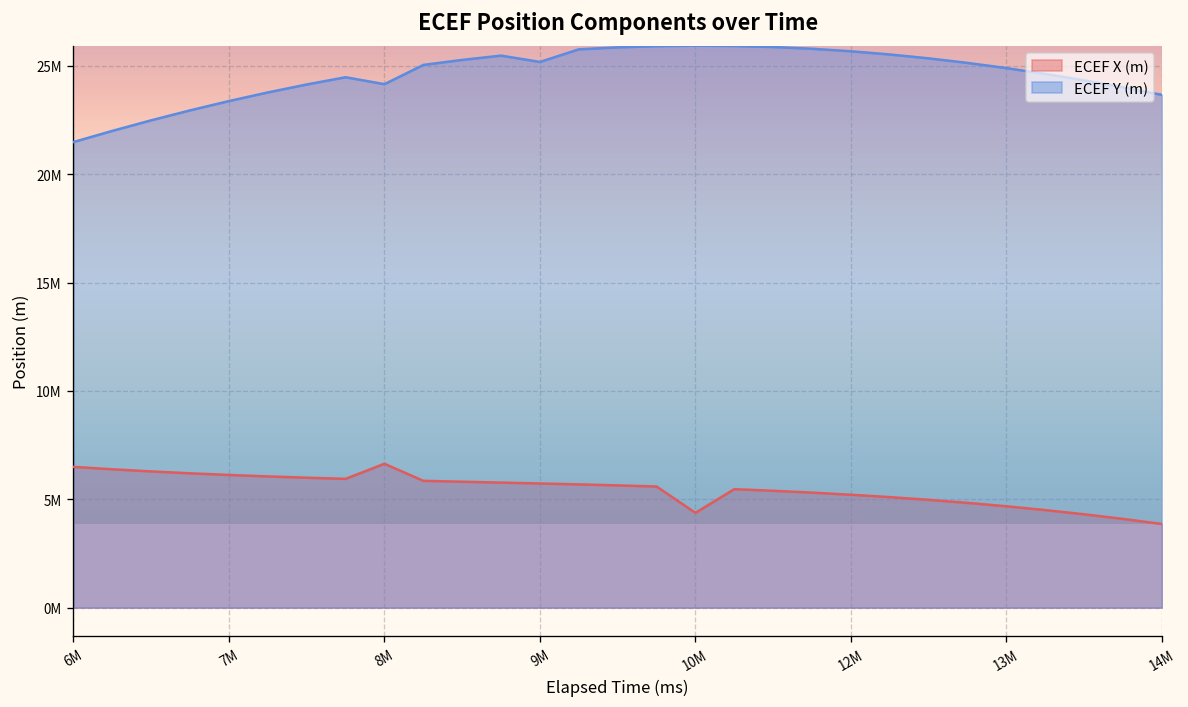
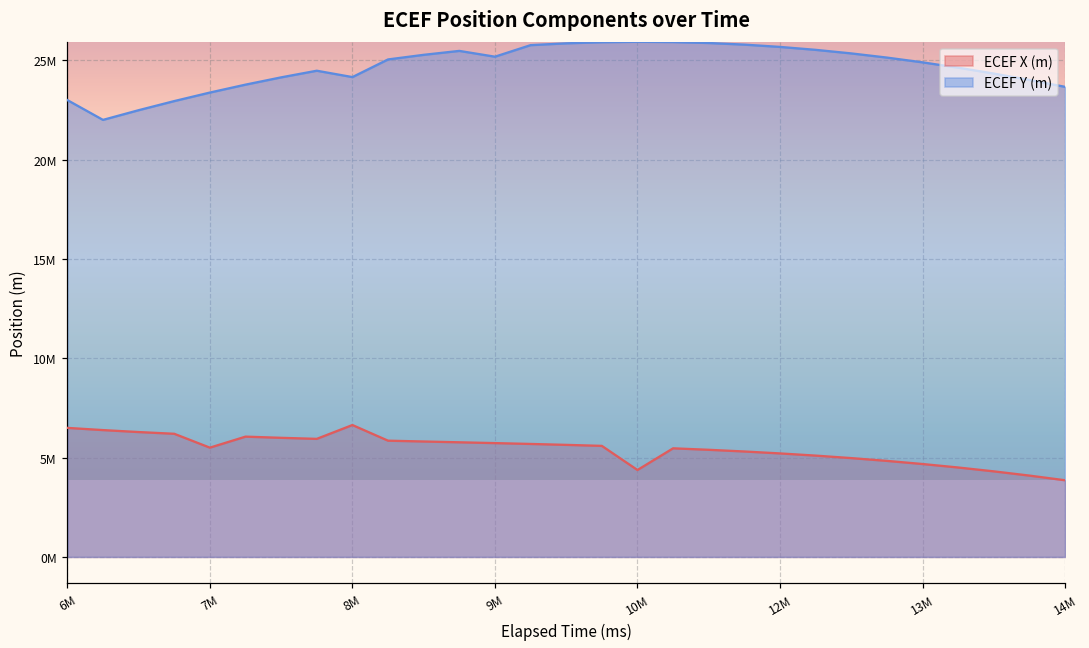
ECEF Y (m), 6M: 21500000 -> 23000000
ECEF X (m), 7M: 6100000 -> 5500000
